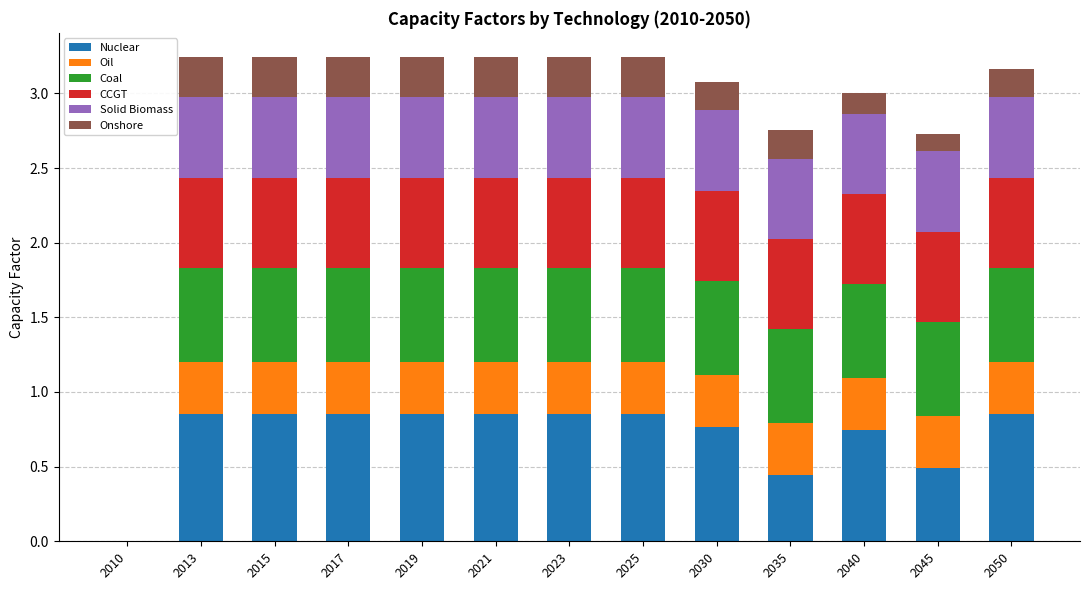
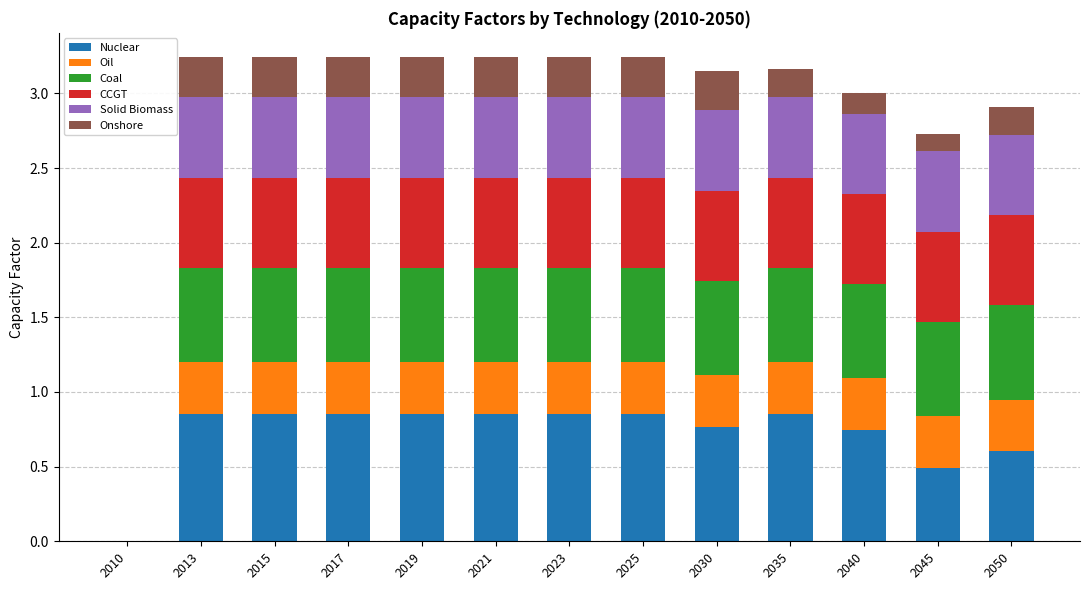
Onshore, 2030: 0.19 -> 0.26
Nuclear, 2035: 0.45 -> 0.86
Nuclear, 2050: 0.86 -> 0.60
